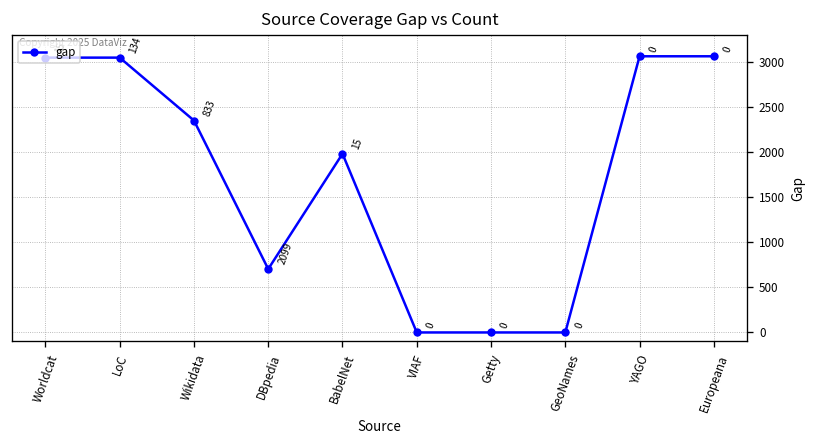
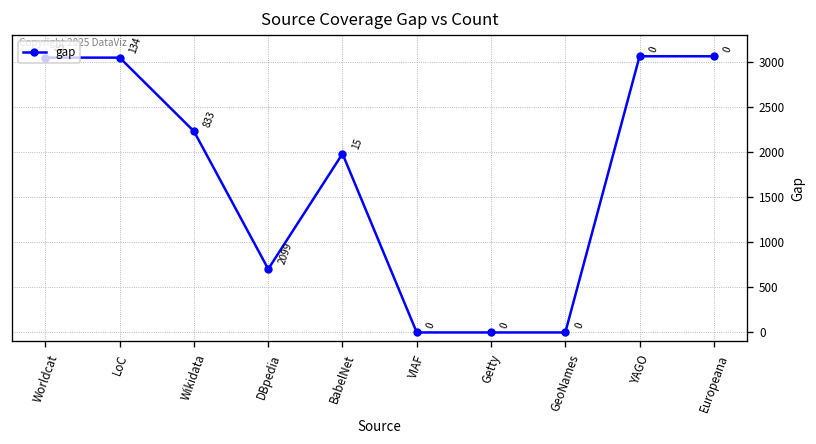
Wikidata: 2400 -> 2200
